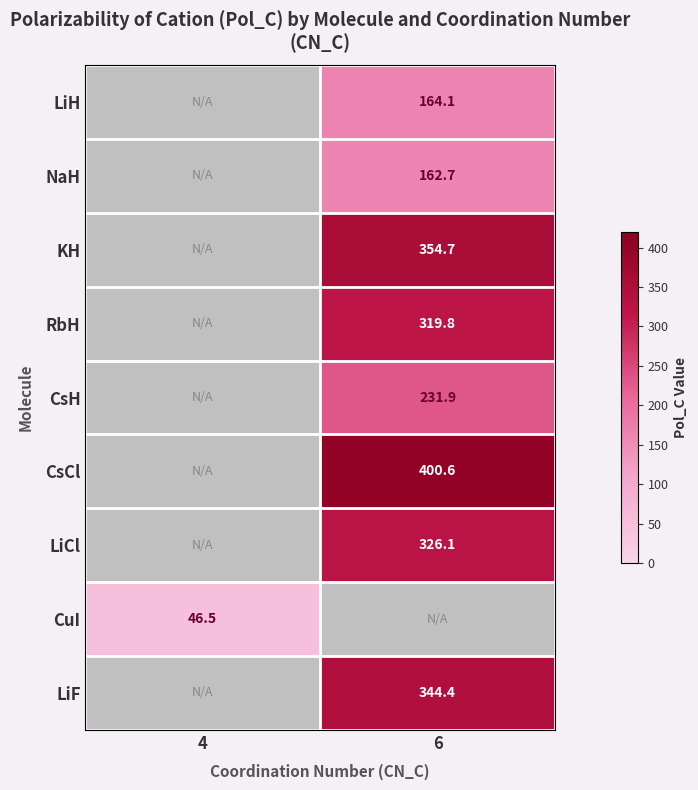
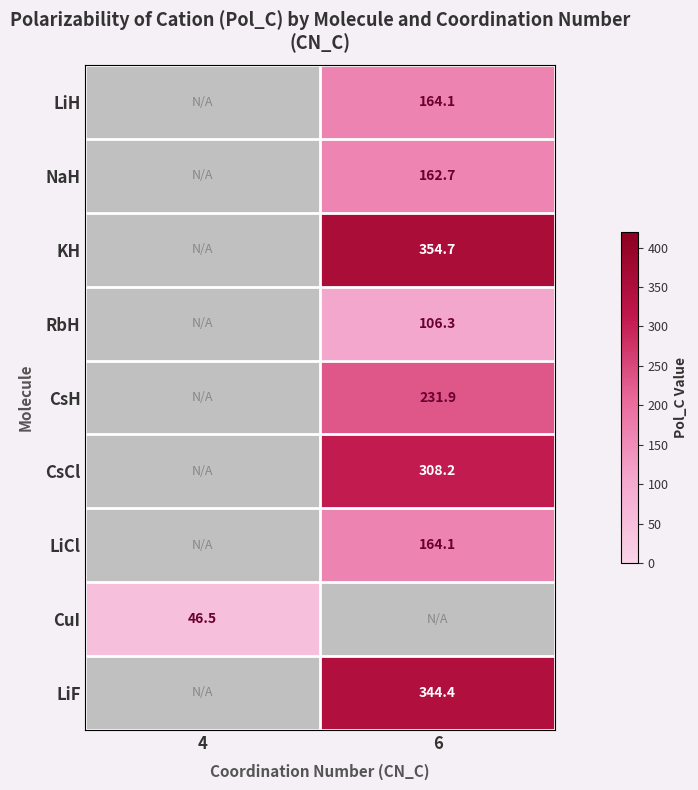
RbH, 6: 319.8 -> 106.3
CsCl, 6: 400.6 -> 308.2
LiCl, 6: 326.1 -> 164.1
